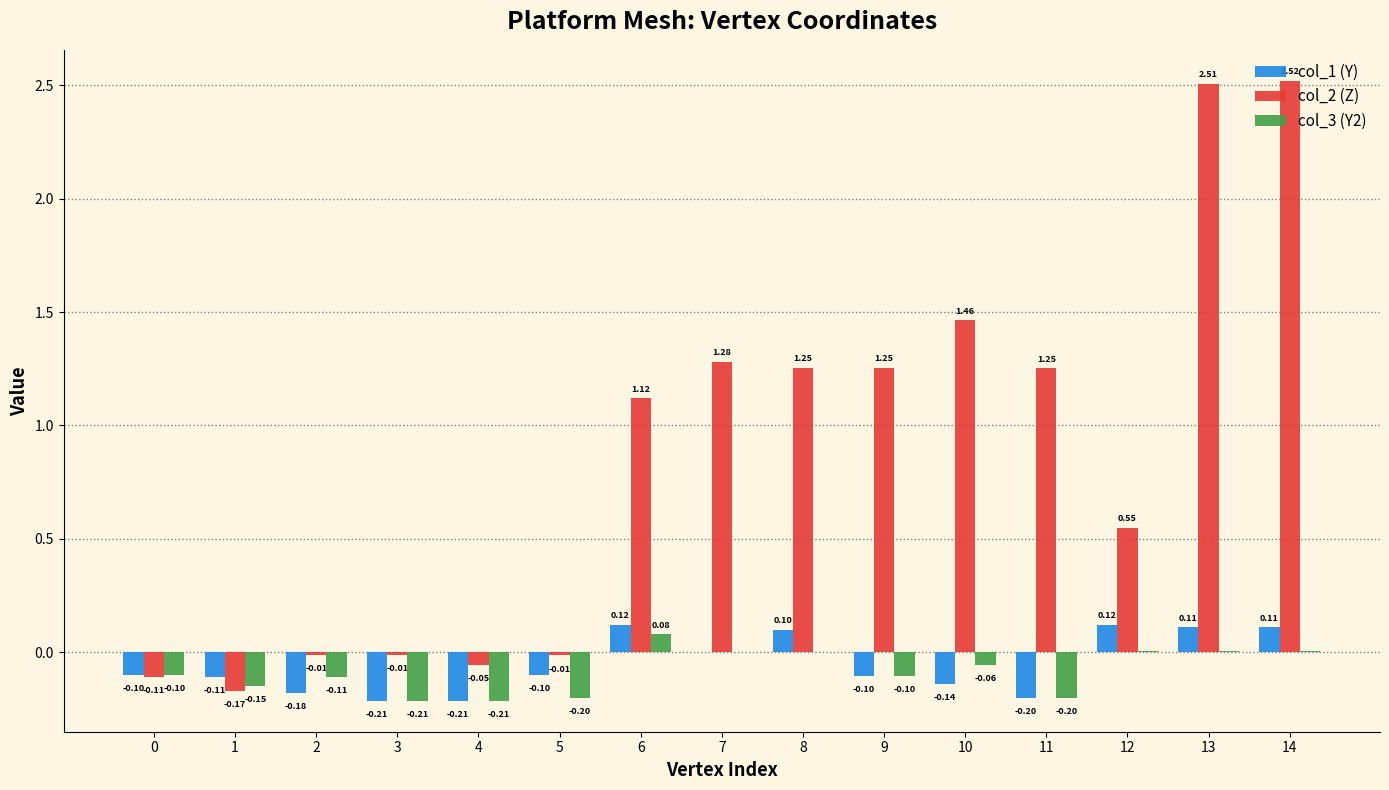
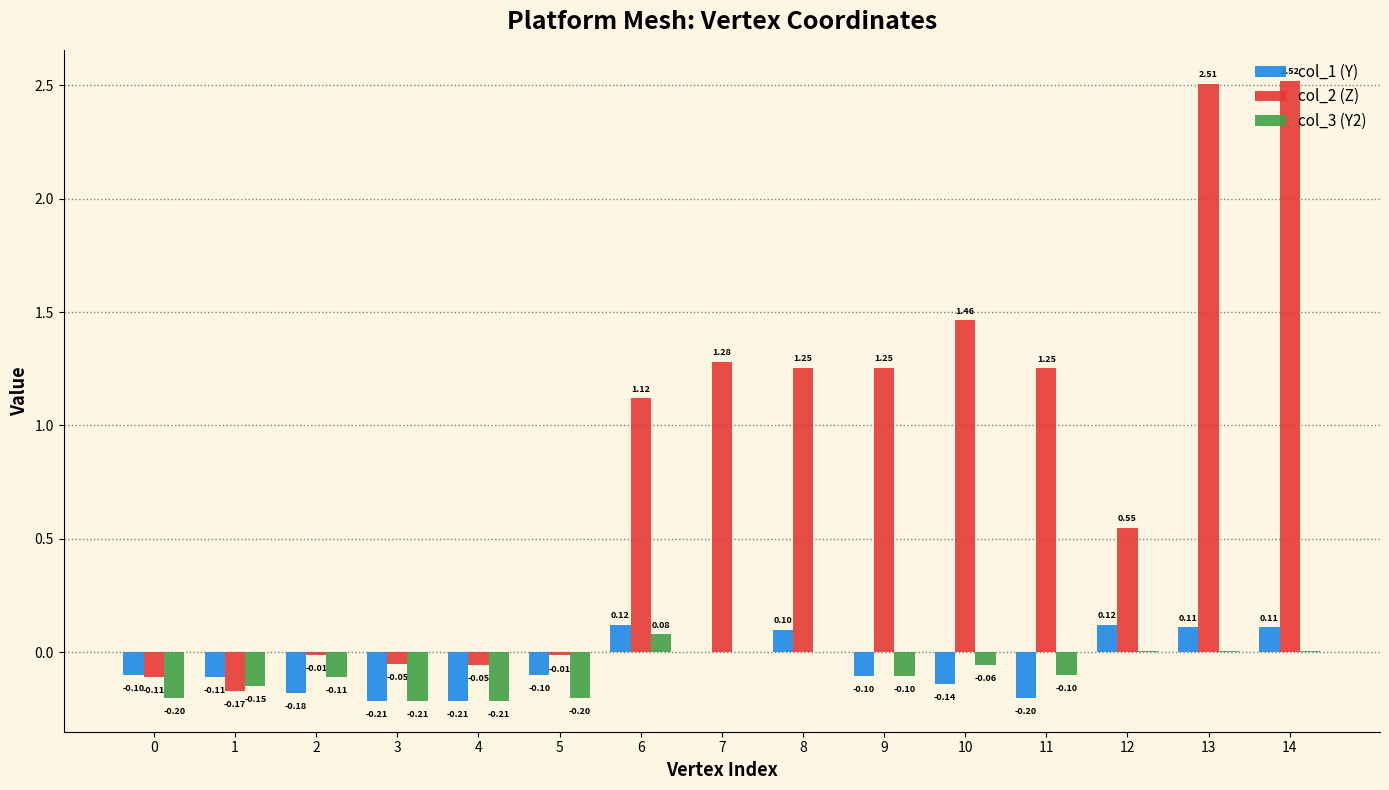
col_3 (Y2), 0: -0.10 -> -0.20
col_2 (Z), 3: -0.01 -> -0.05
col_3 (Y2), 11: -0.20 -> -0.10
